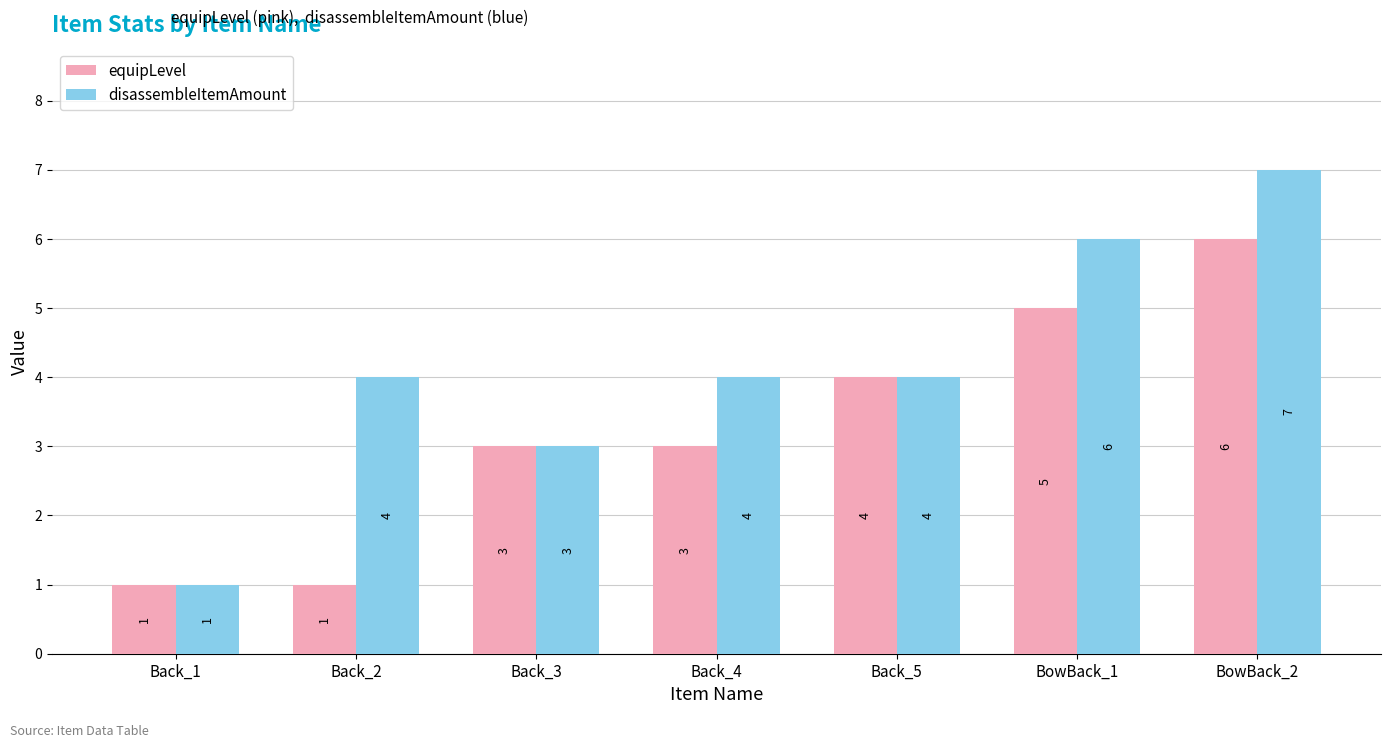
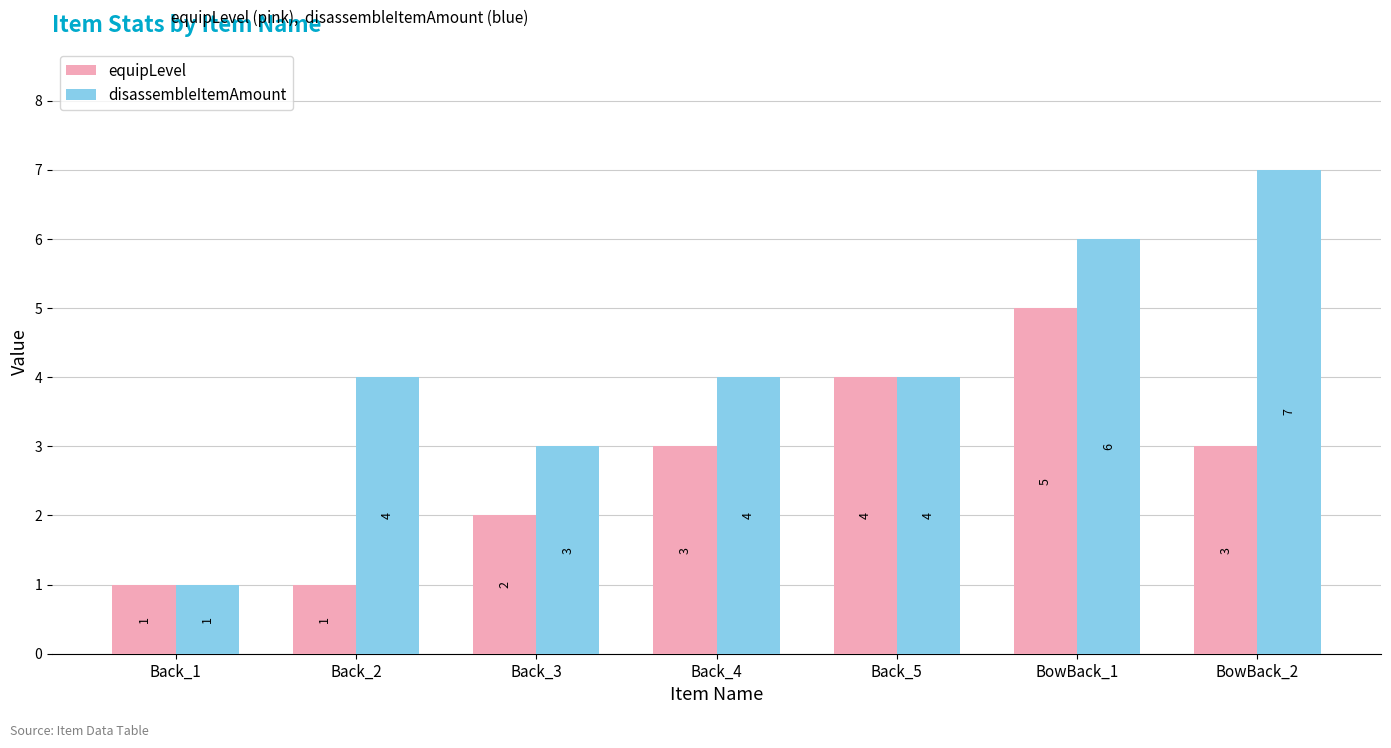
equipLevel, Back_3: 3 -> 2
equipLevel, BowBack_2: 6 -> 3
